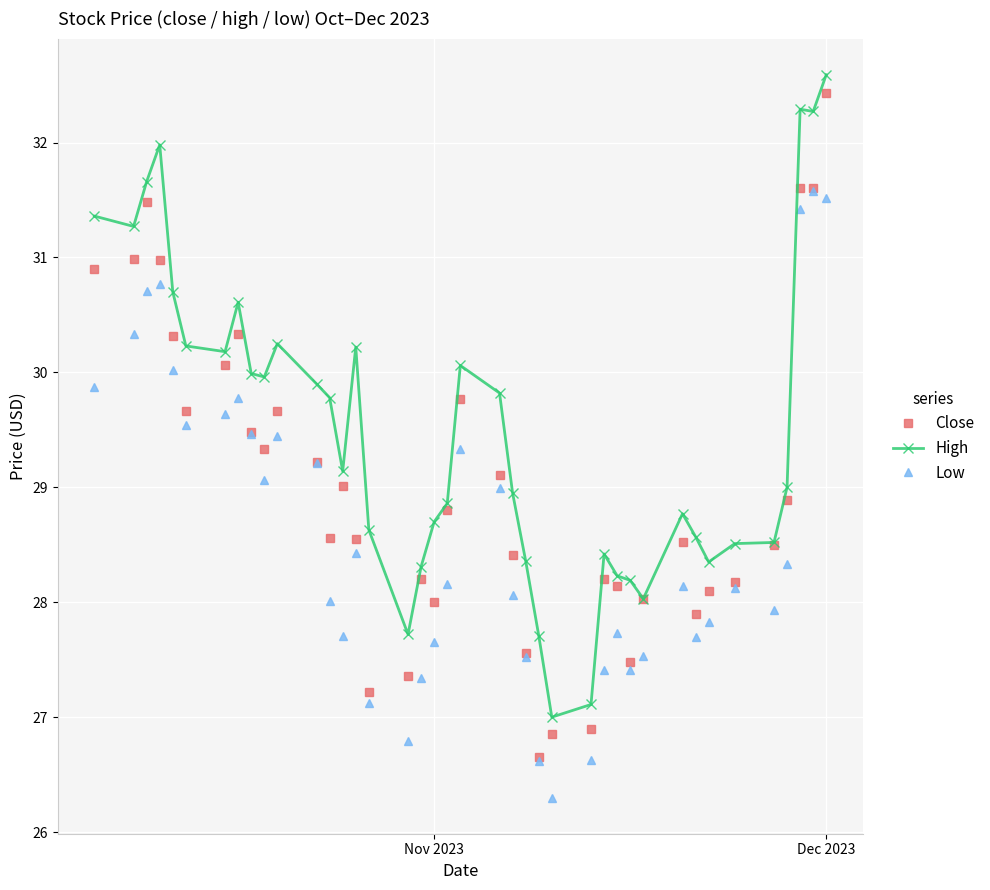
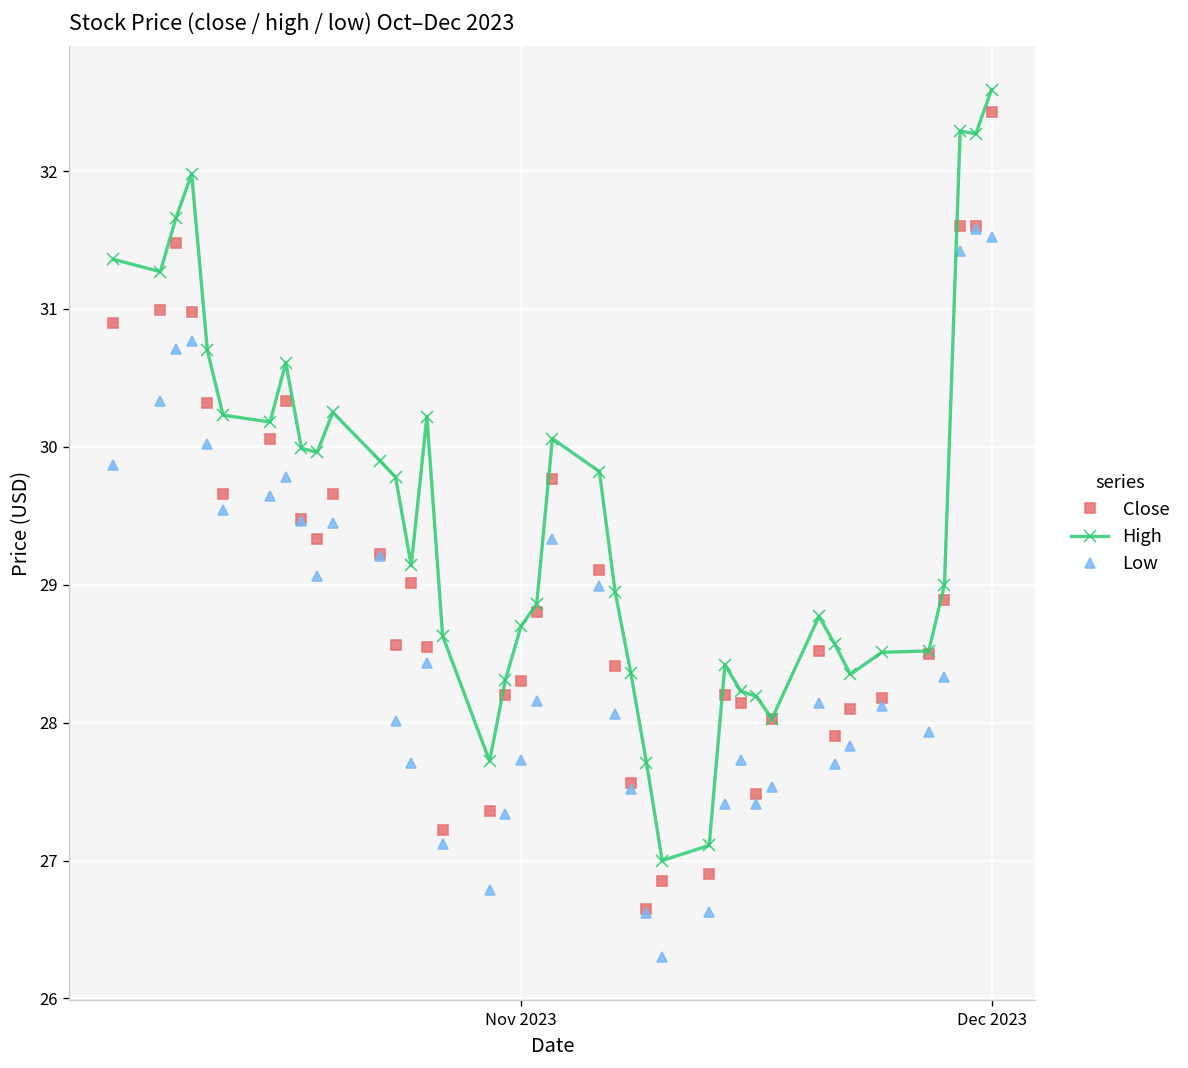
Close, Nov 2023: 28.0 -> 28.3
Low, Nov 2023: 27.65 -> 27.73
